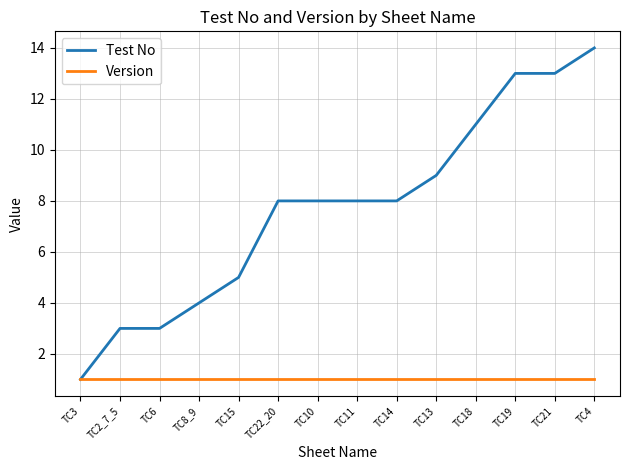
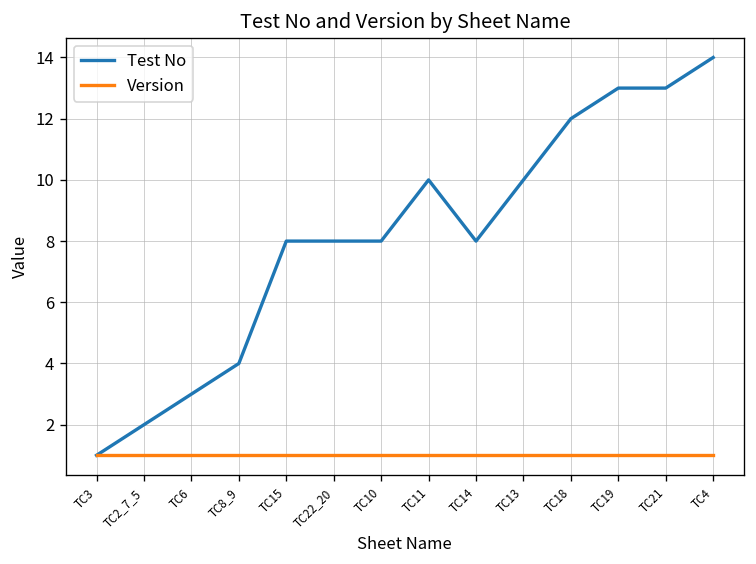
Test No, TC2_7_5: 3 -> 2
Test No, TC15: 5 -> 8
Test No, TC11: 8 -> 10
Test No, TC13: 9 -> 10
Test No, TC18: 11 -> 12
